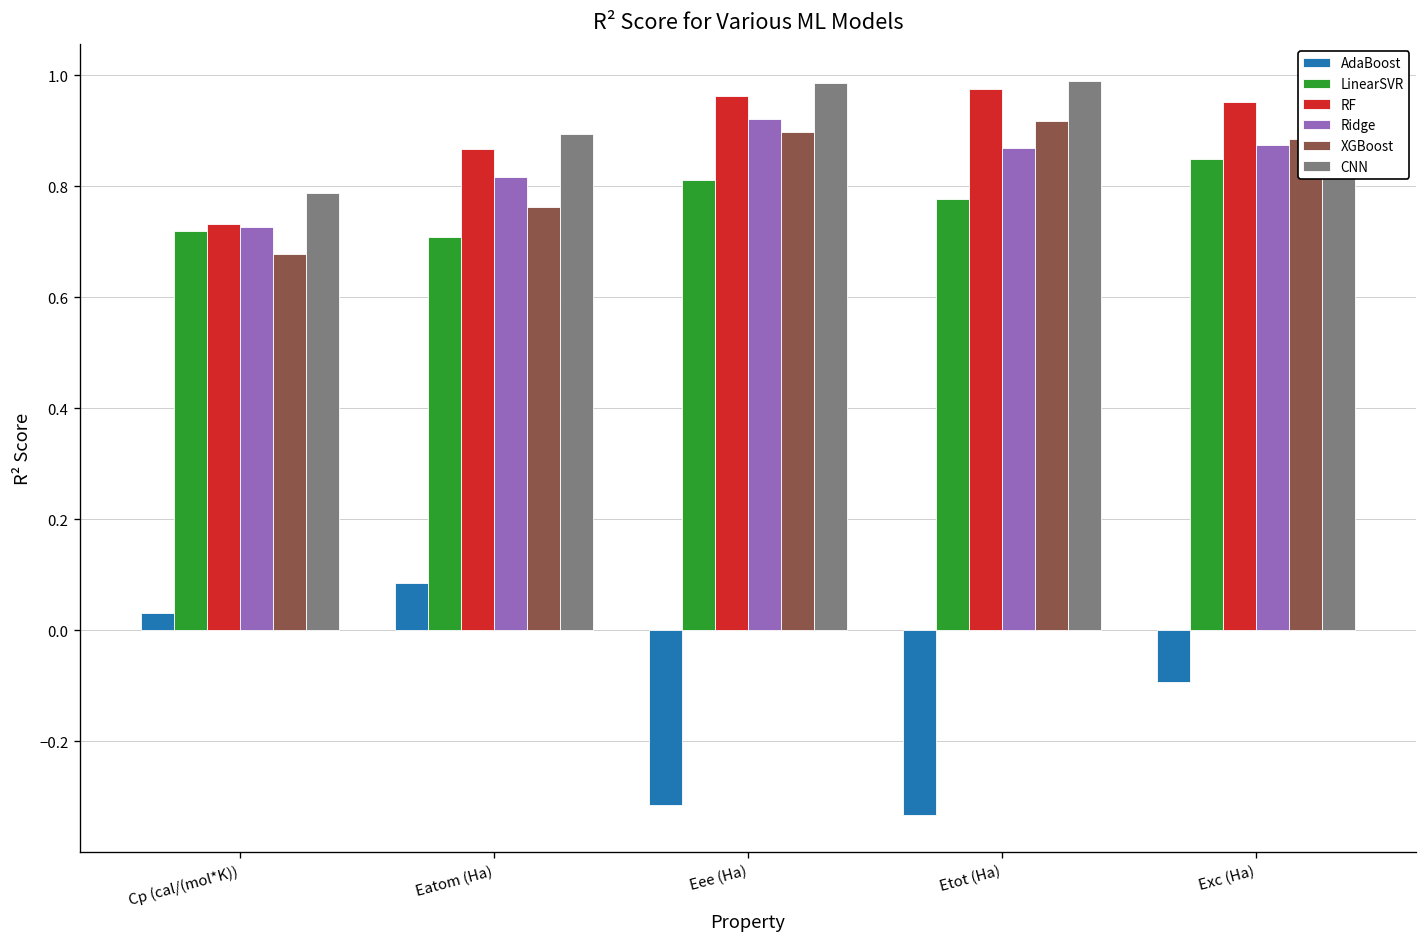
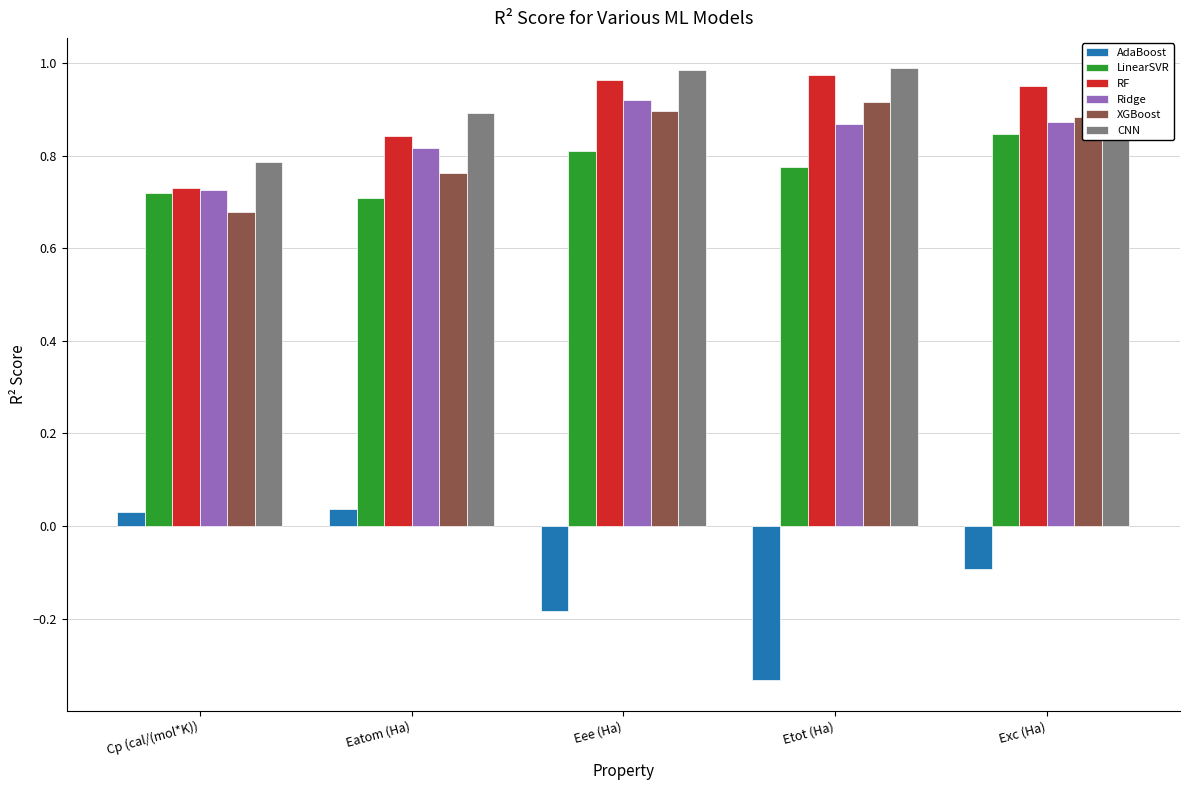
AdaBoost, Eatom (Ha): 0.09 -> 0.04
RF, Eatom (Ha): 0.87 -> 0.84
AdaBoost, Eee (Ha): -0.32 -> -0.18
